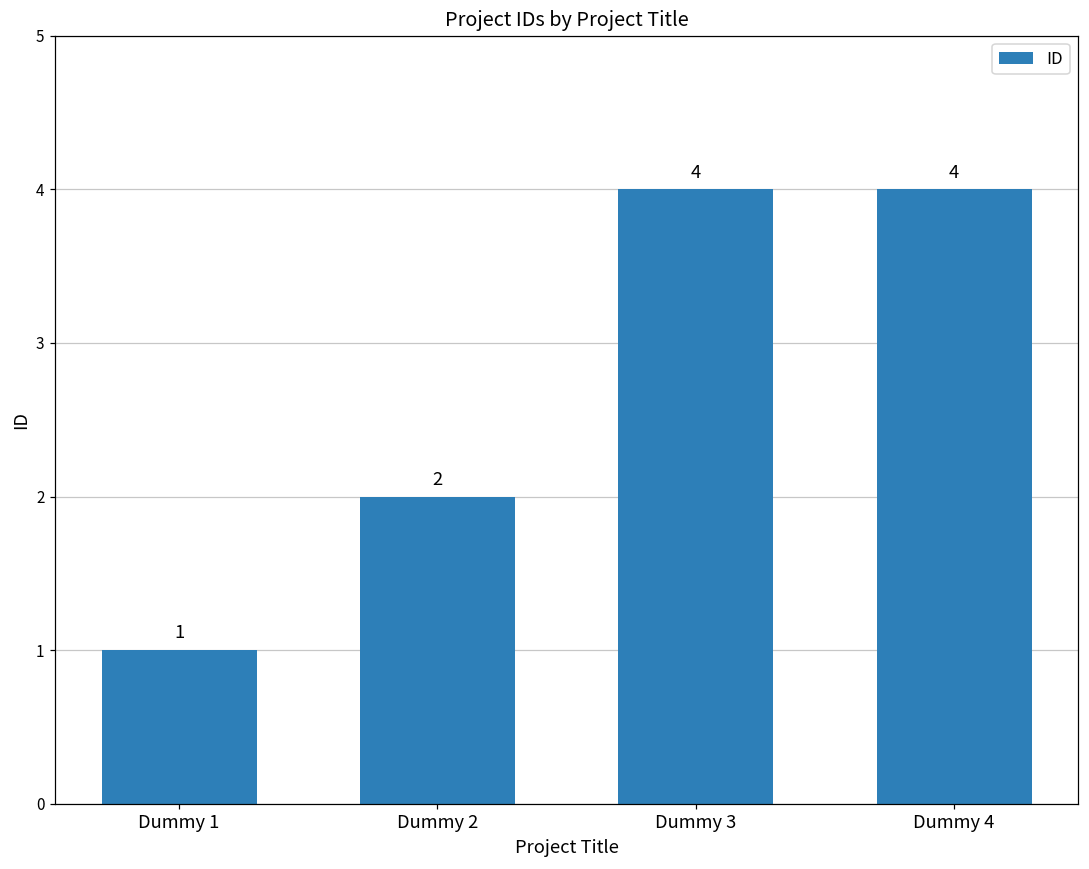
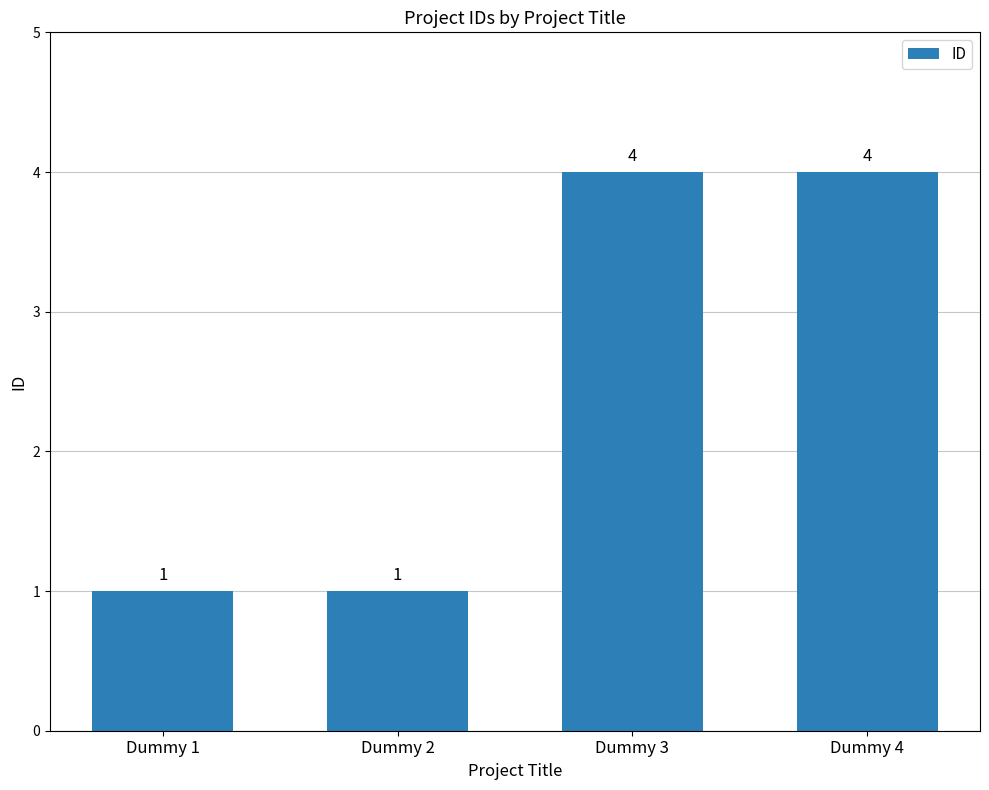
Dummy 2: 2 -> 1
